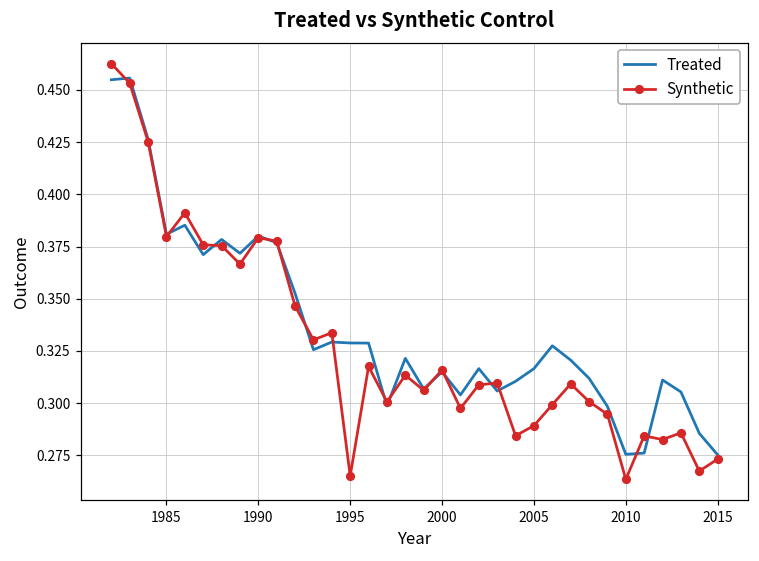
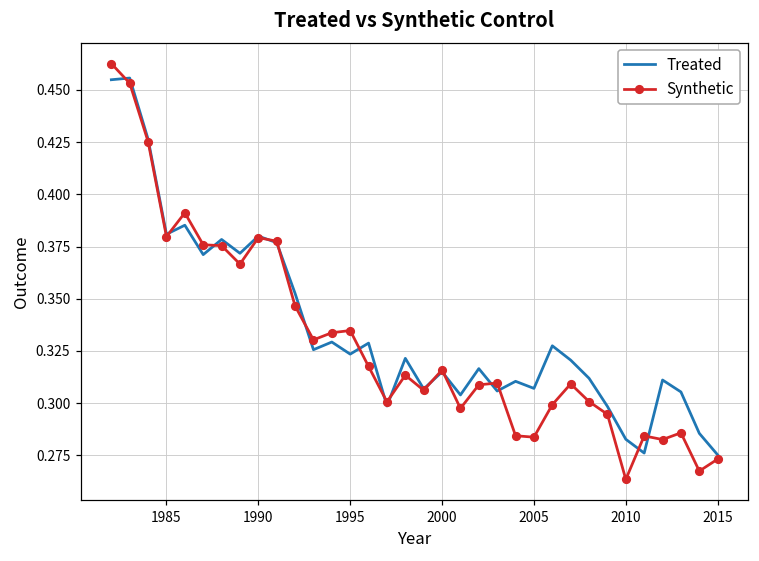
Treated, 1995: 0.329 -> 0.323
Synthetic, 1995: 0.265 -> 0.335
Treated, 2005: 0.317 -> 0.307
Synthetic, 2005: 0.289 -> 0.284
Treated, 2010: 0.276 -> 0.283
